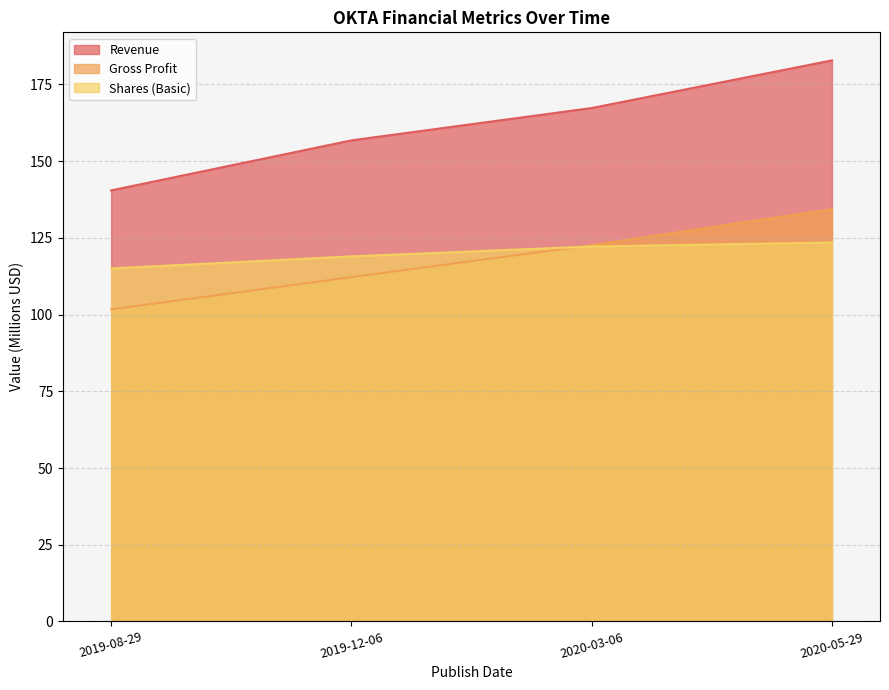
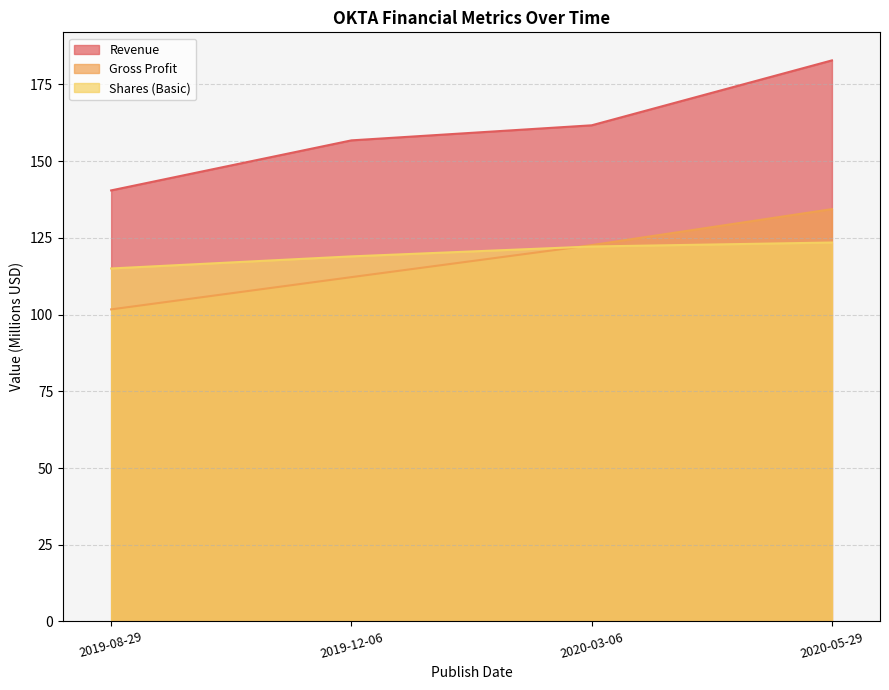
Revenue, 2020-03-06: 167 -> 162
